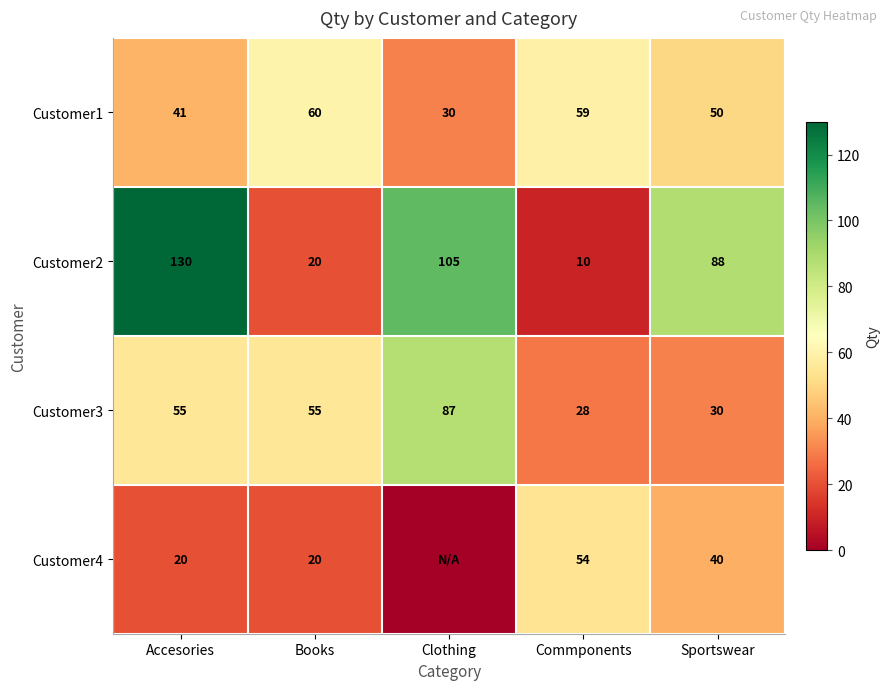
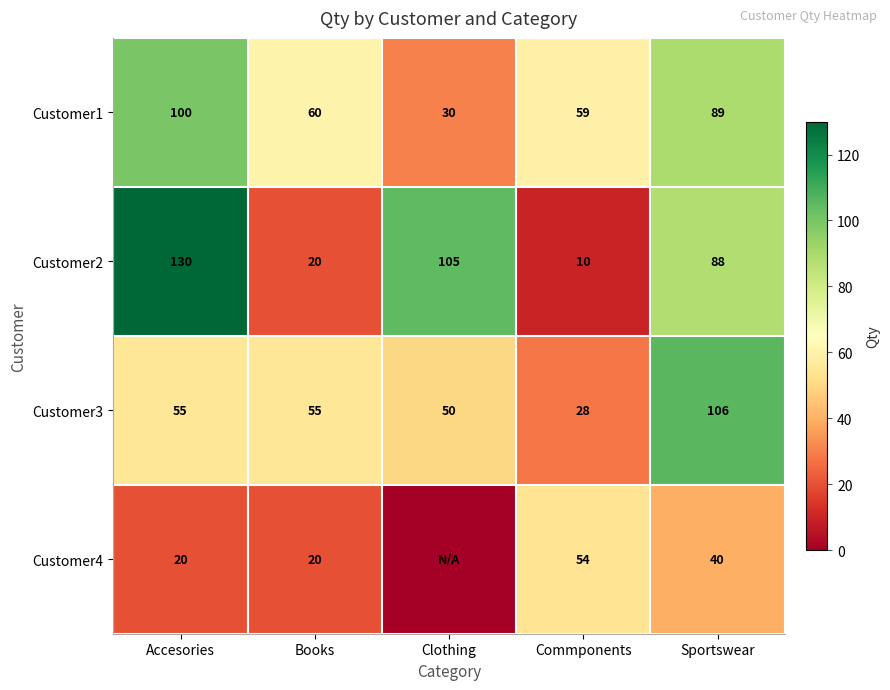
Customer1, Accesories: 41 -> 100
Customer1, Sportswear: 50 -> 89
Customer3, Clothing: 87 -> 50
Customer3, Sportswear: 30 -> 106
